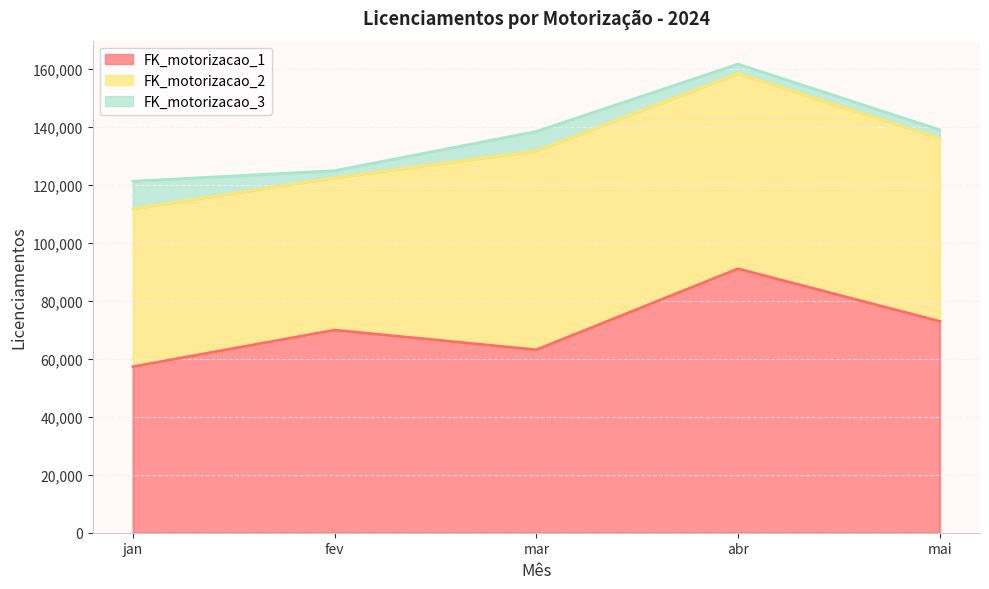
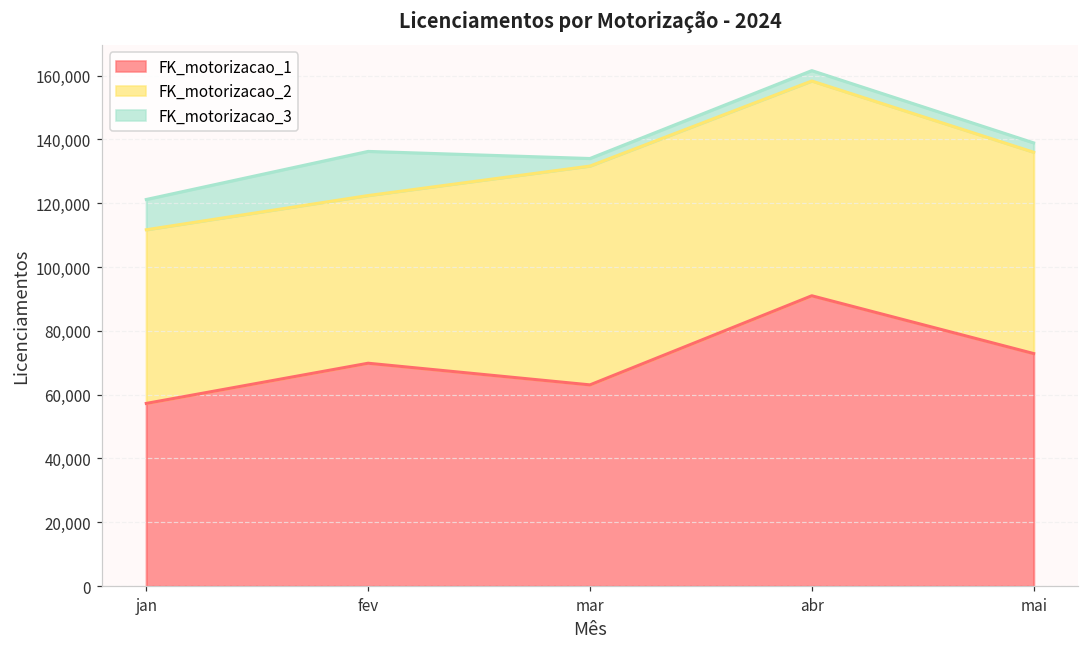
FK_motorizacao_3, fev: 2,000 -> 14,000
FK_motorizacao_3, mar: 7,000 -> 2,000
